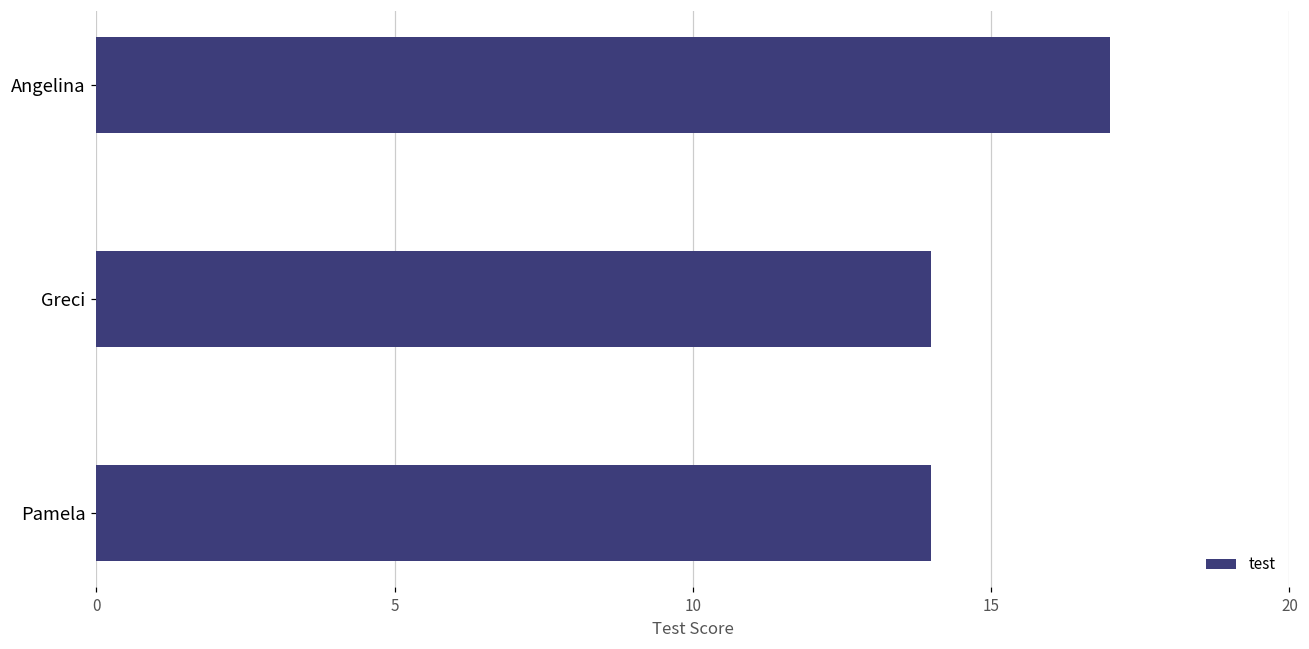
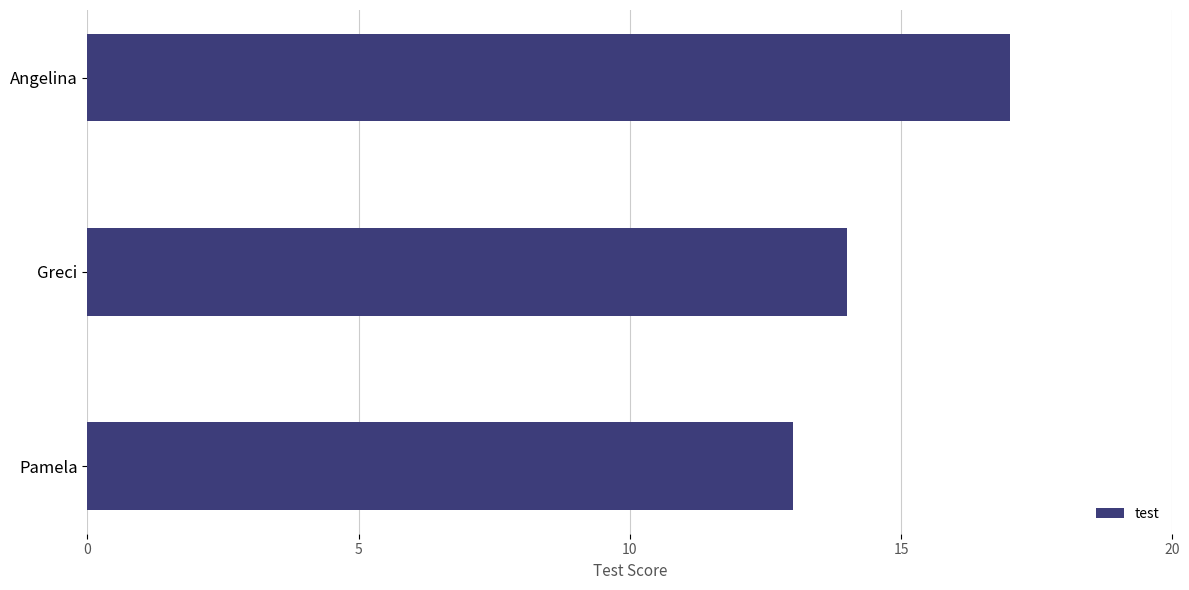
Pamela: 14 -> 13
